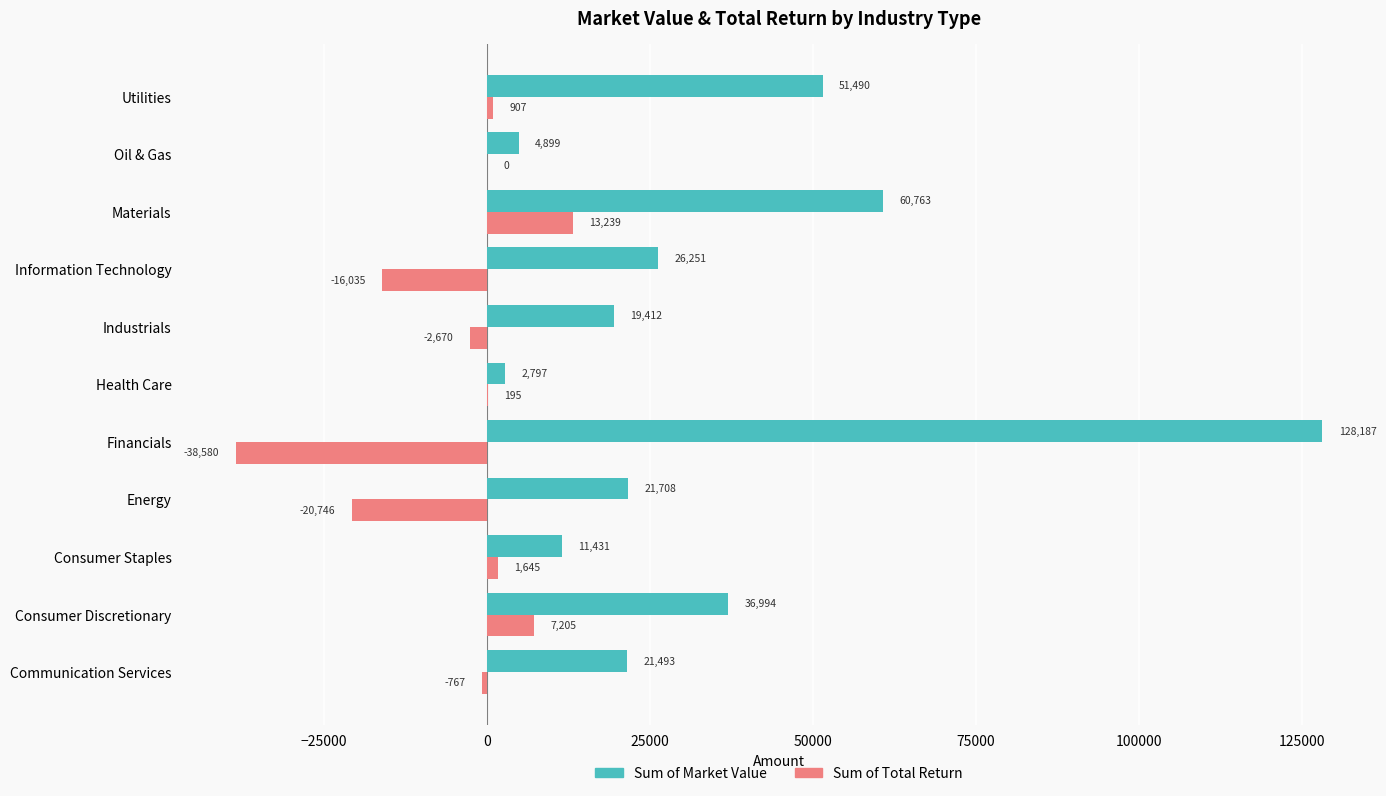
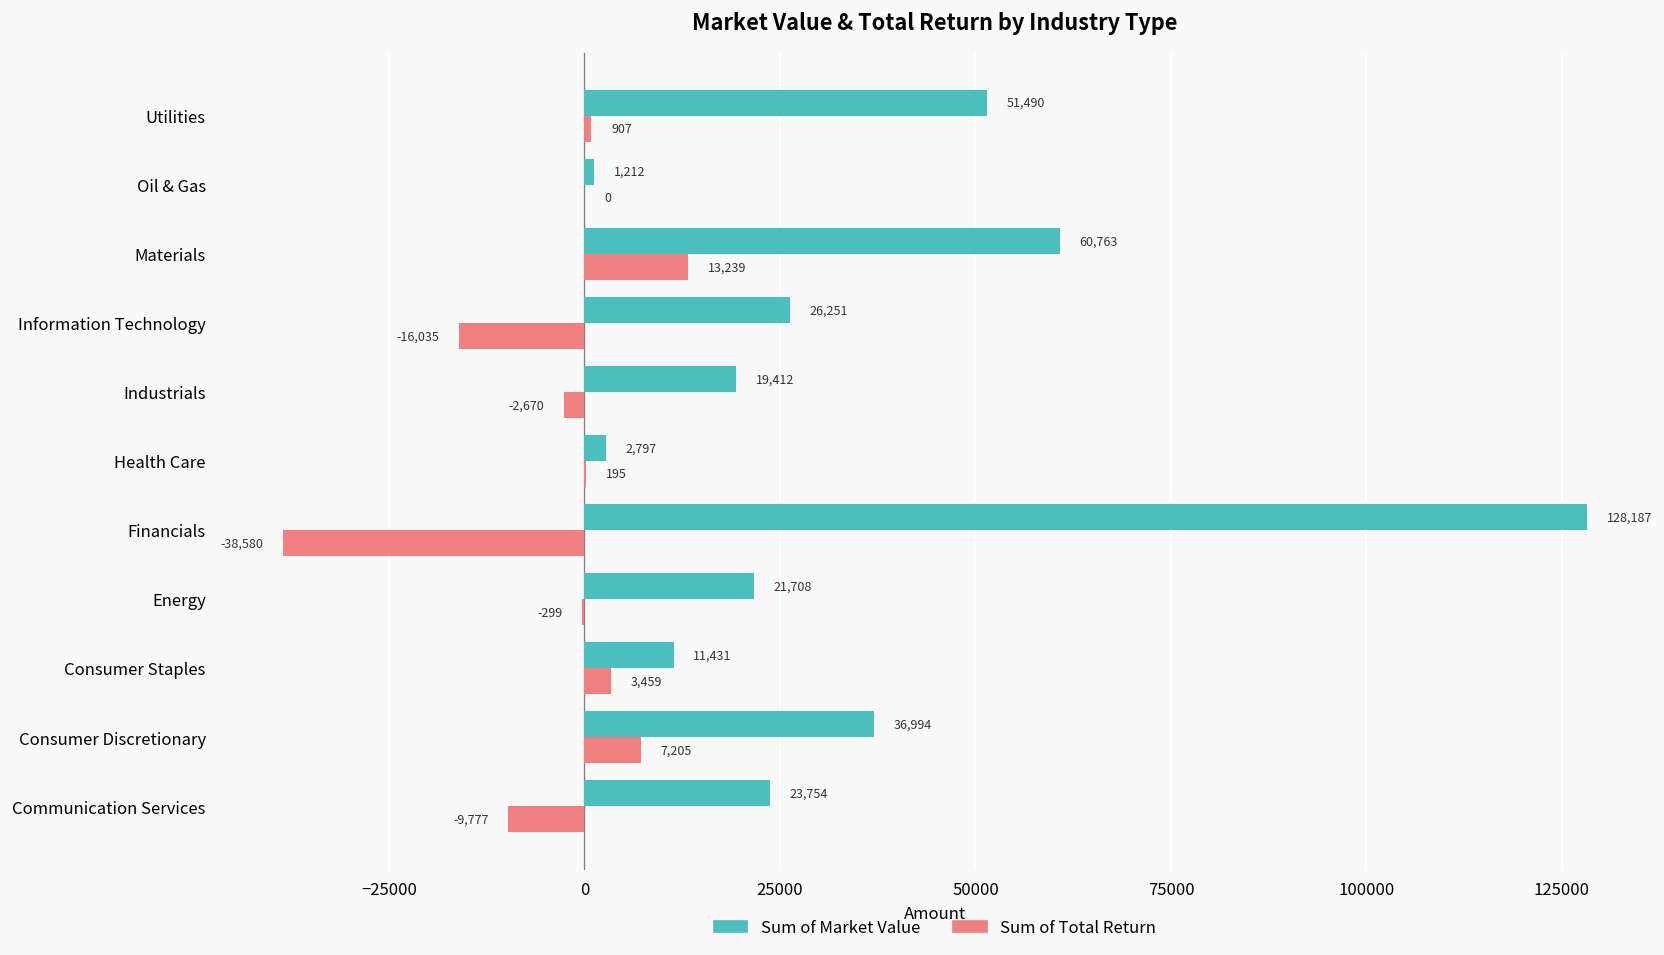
Sum of Market Value, Oil & Gas: 4,899 -> 1,212
Sum of Total Return, Energy: -20,746 -> -299
Sum of Total Return, Consumer Staples: 1,645 -> 3,459
Sum of Market Value, Communication Services: 21,493 -> 23,754
Sum of Total Return, Communication Services: -767 -> -9,777
